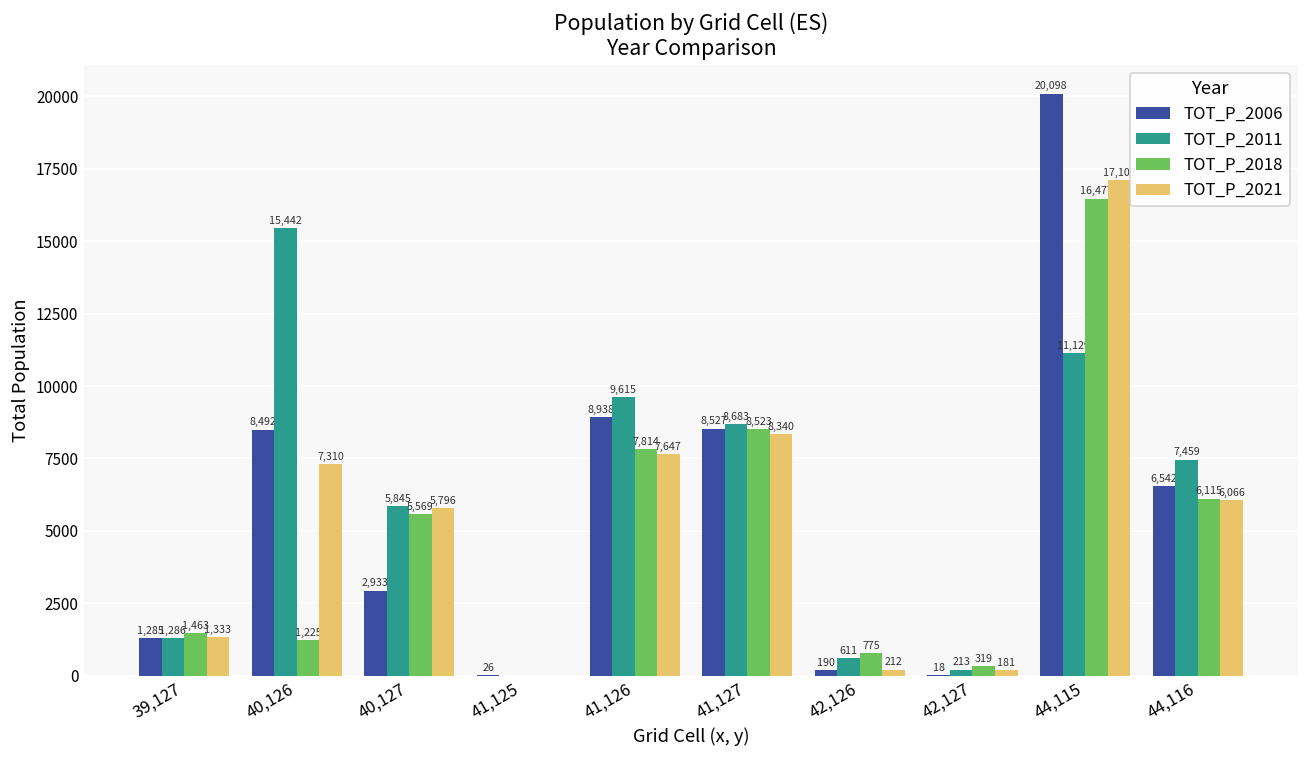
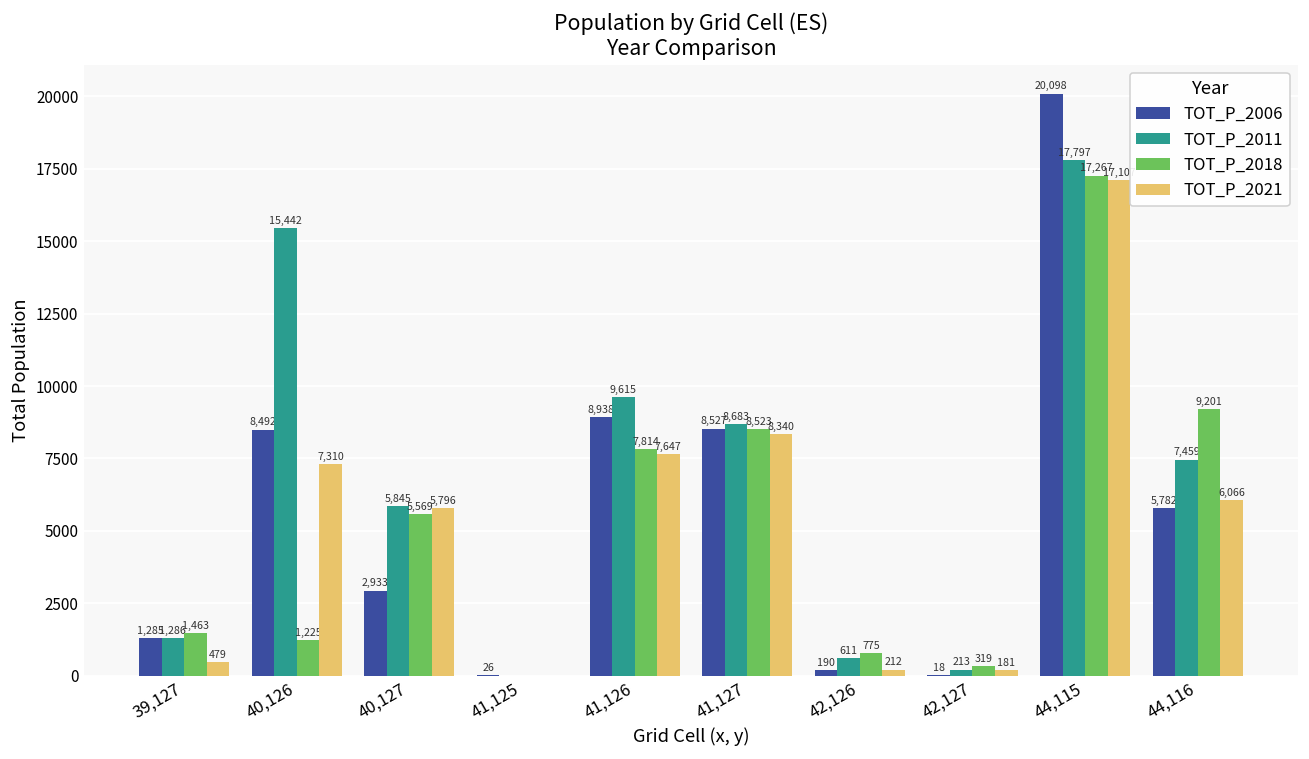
TOT_P_2021, 39,127: 1,333 -> 479
TOT_P_2011, 44,115: 11,129 -> 17,797
TOT_P_2018, 44,115: 16,477 -> 17,267
TOT_P_2006, 44,116: 6,542 -> 5,782
TOT_P_2018, 44,116: 6,115 -> 9,201
